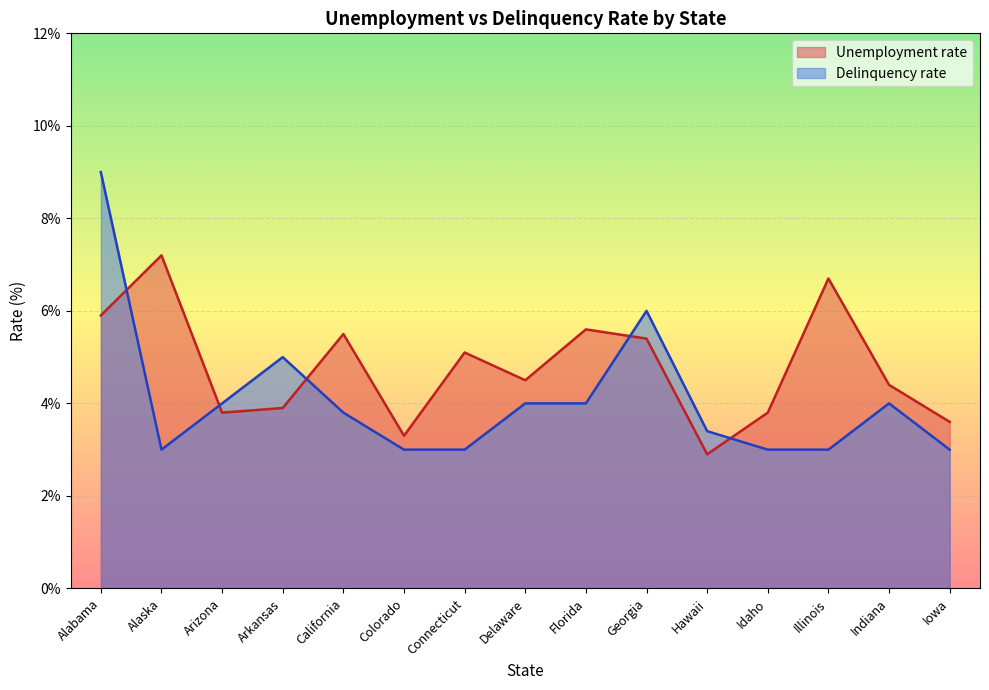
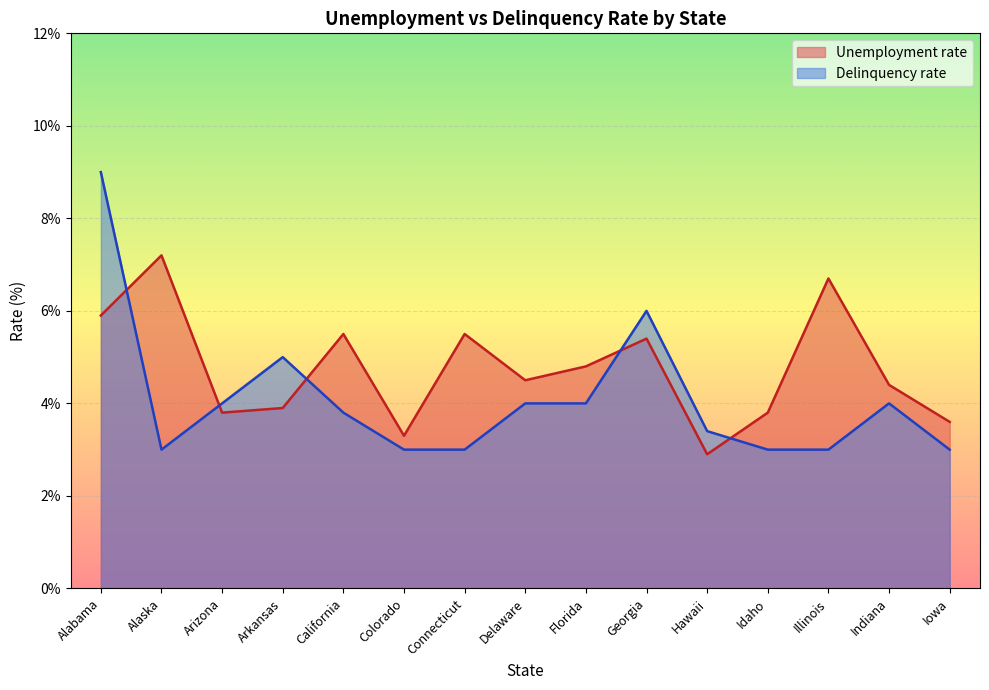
Unemployment rate, Connecticut: 5.1% -> 5.5%
Unemployment rate, Florida: 5.6% -> 4.8%
